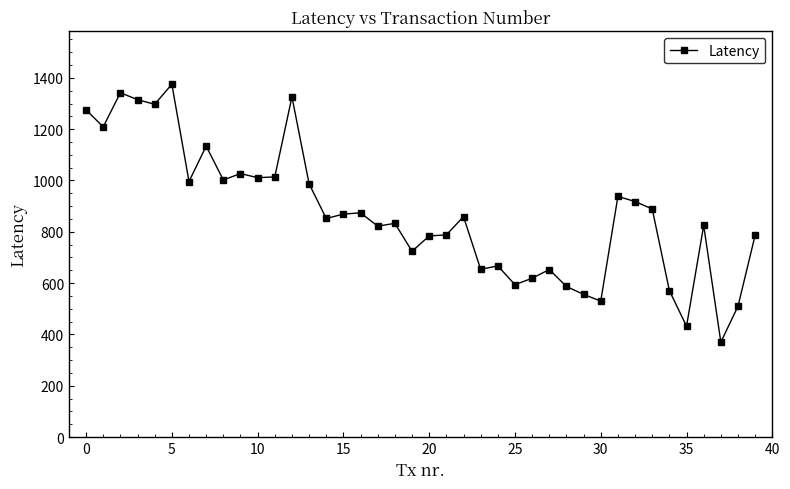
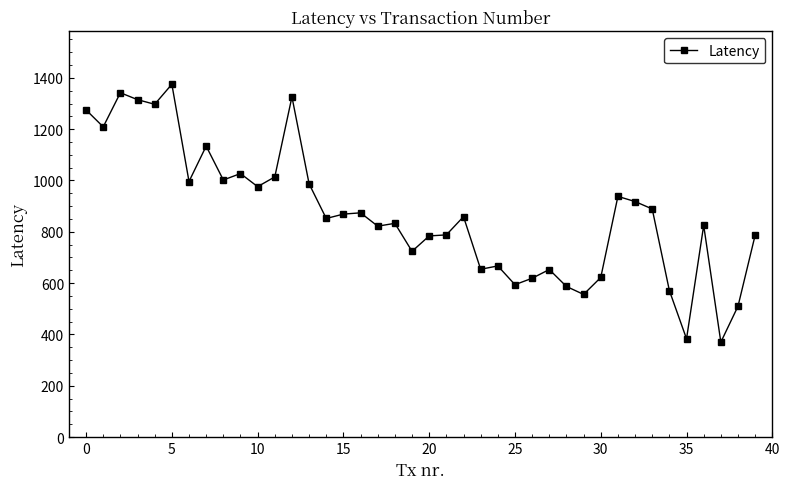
10: 1010 -> 980
30: 530 -> 620
35: 430 -> 380
